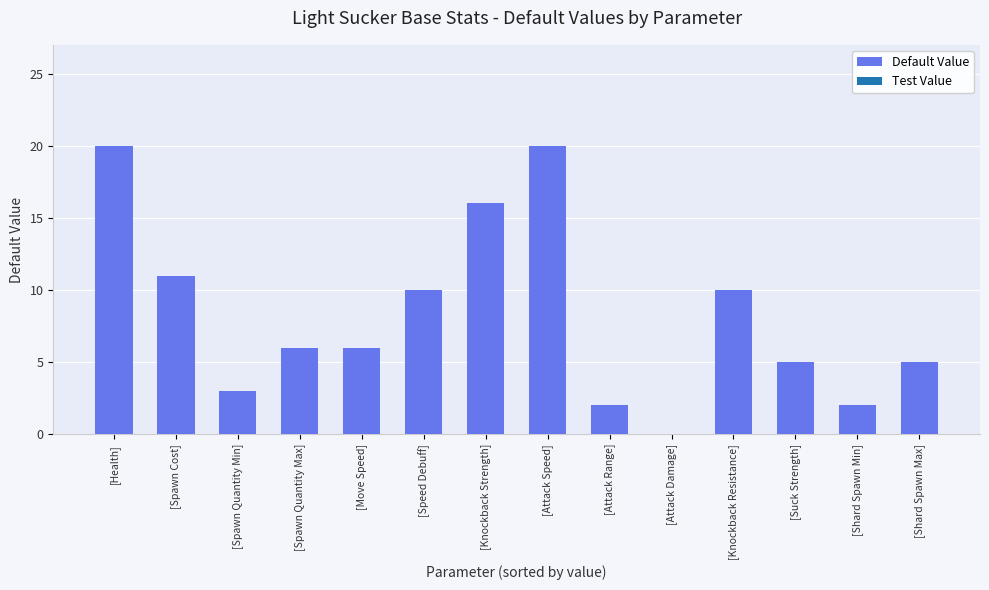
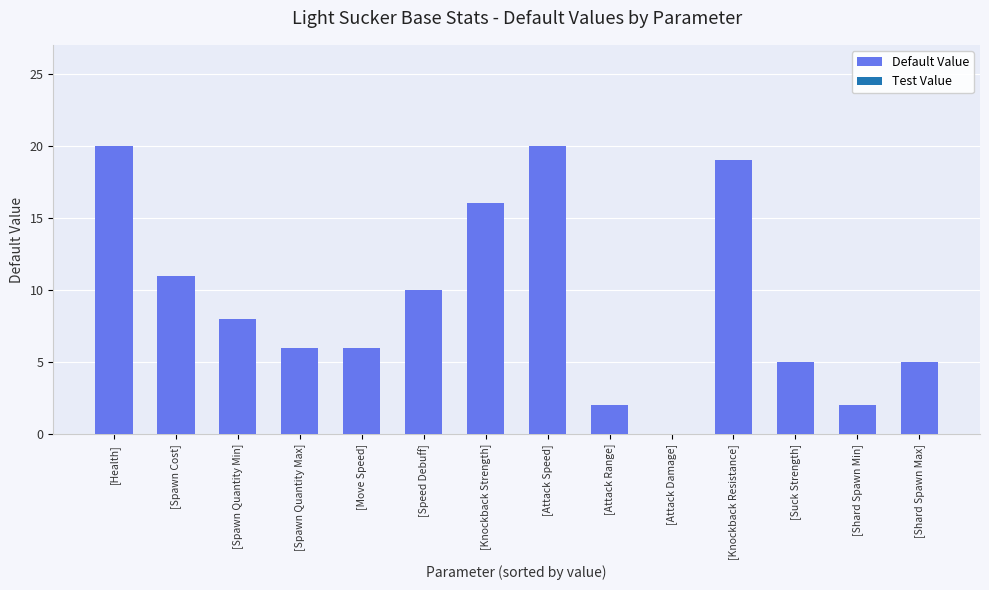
[Spawn Quantity Min]: 3 -> 8
[Knockback Resistance]: 10 -> 19
